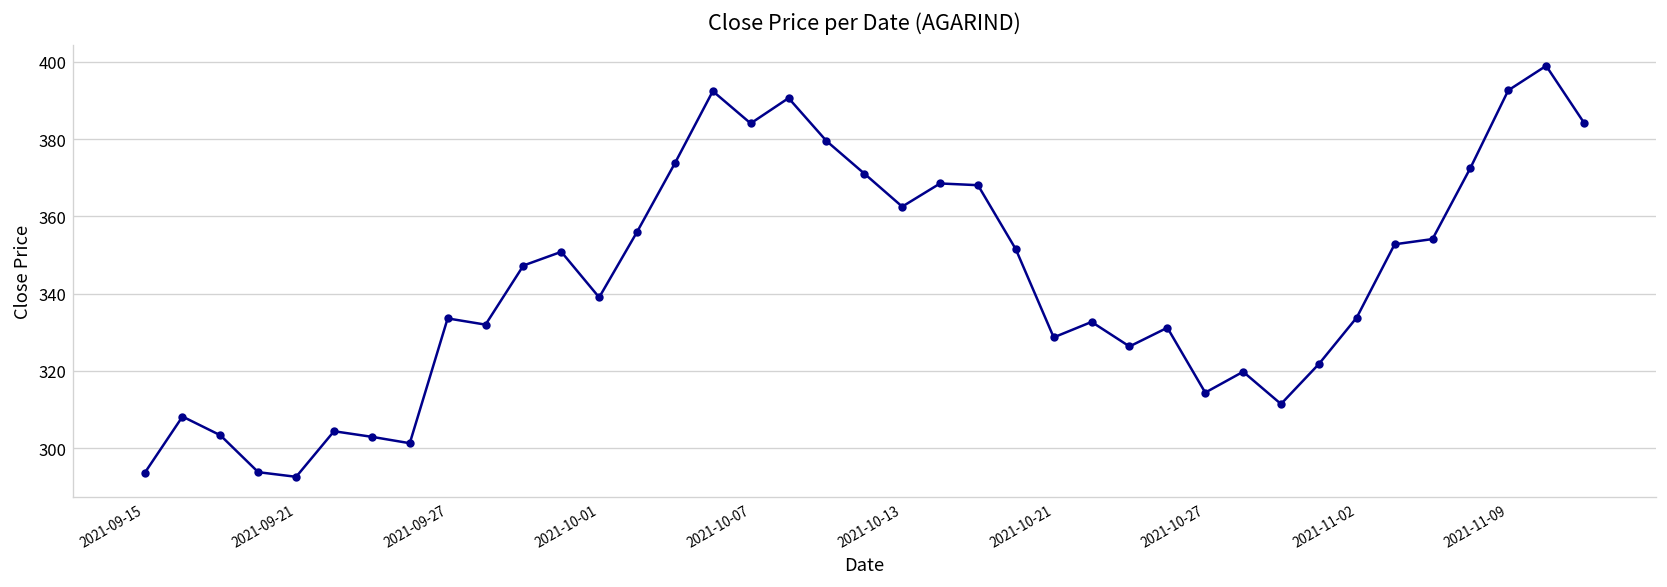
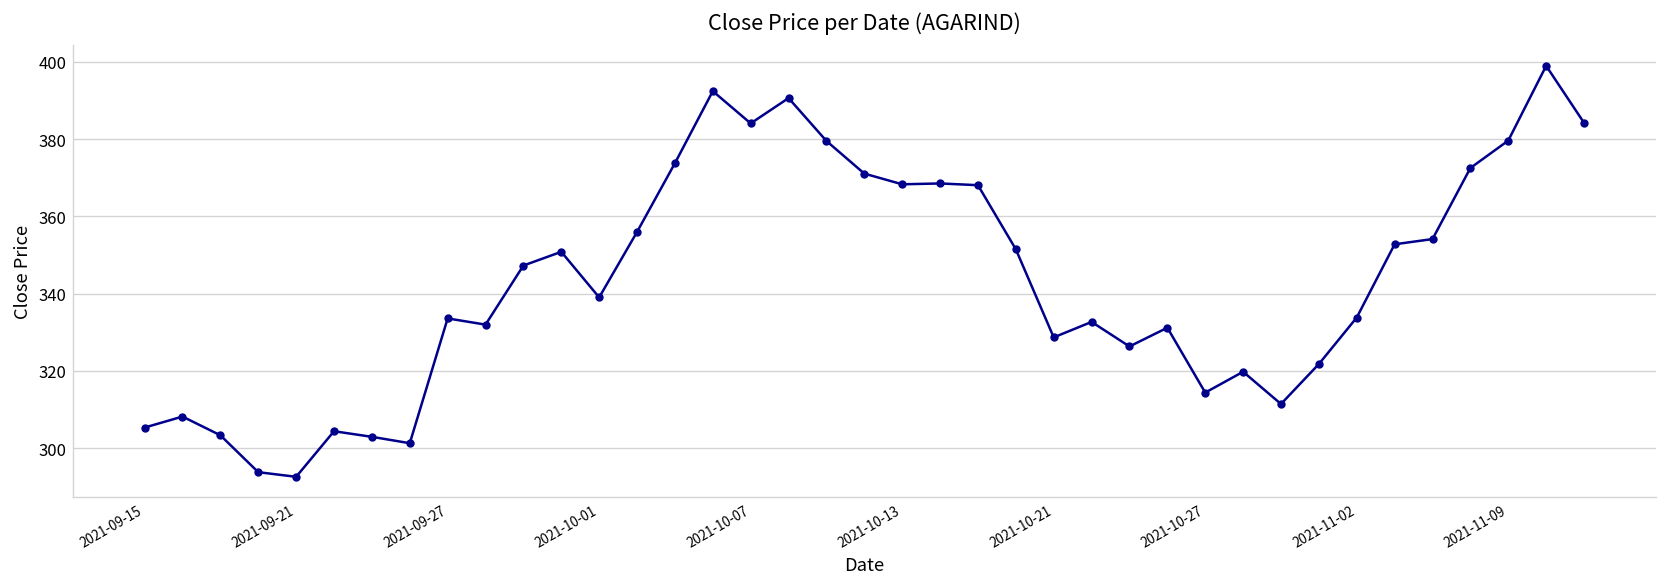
2021-09-15: 294 -> 305
2021-10-13: 363 -> 368
2021-11-09: 393 -> 380
